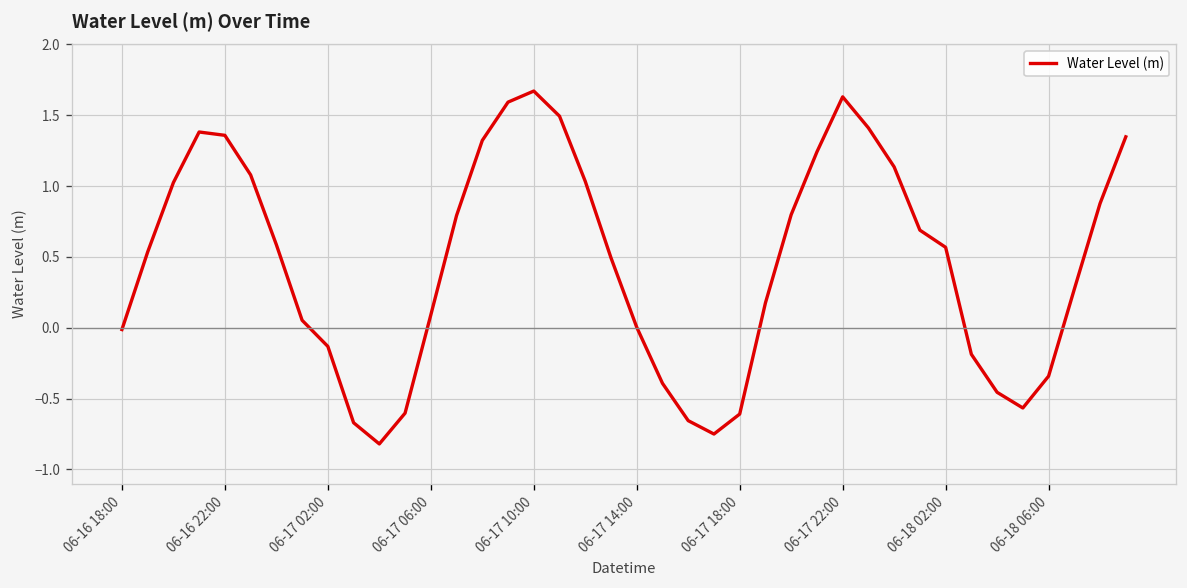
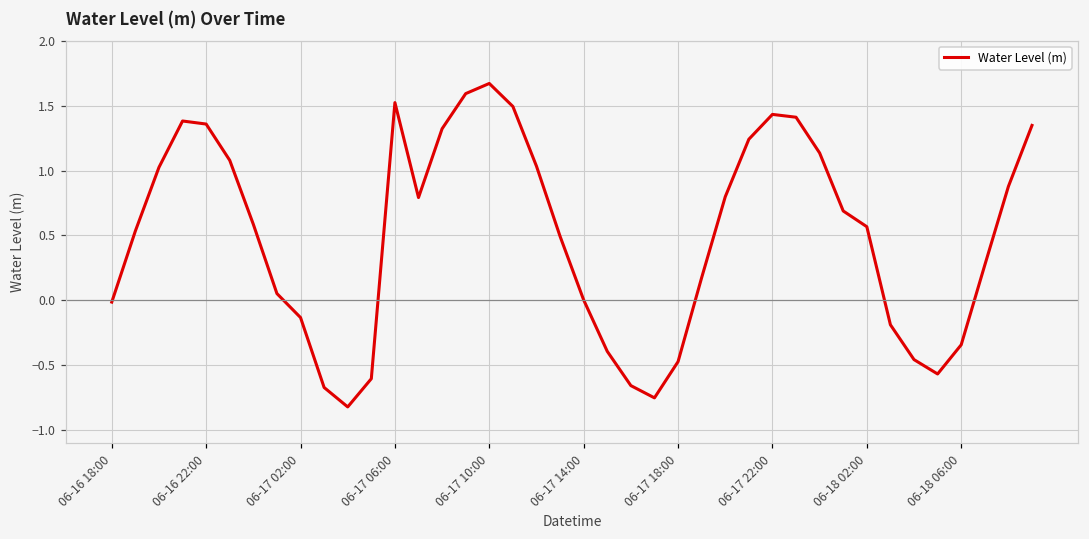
06-17 06:00: 0.09 -> 1.52
06-17 18:00: -0.61 -> -0.47
06-17 22:00: 1.63 -> 1.43
